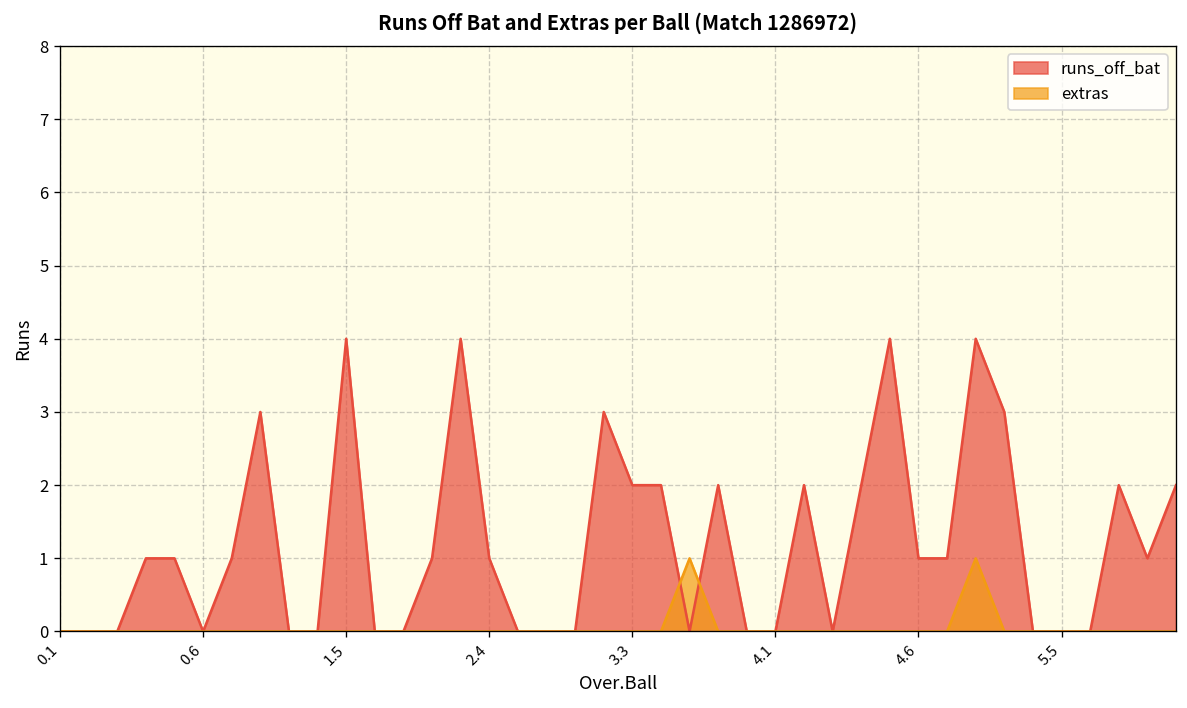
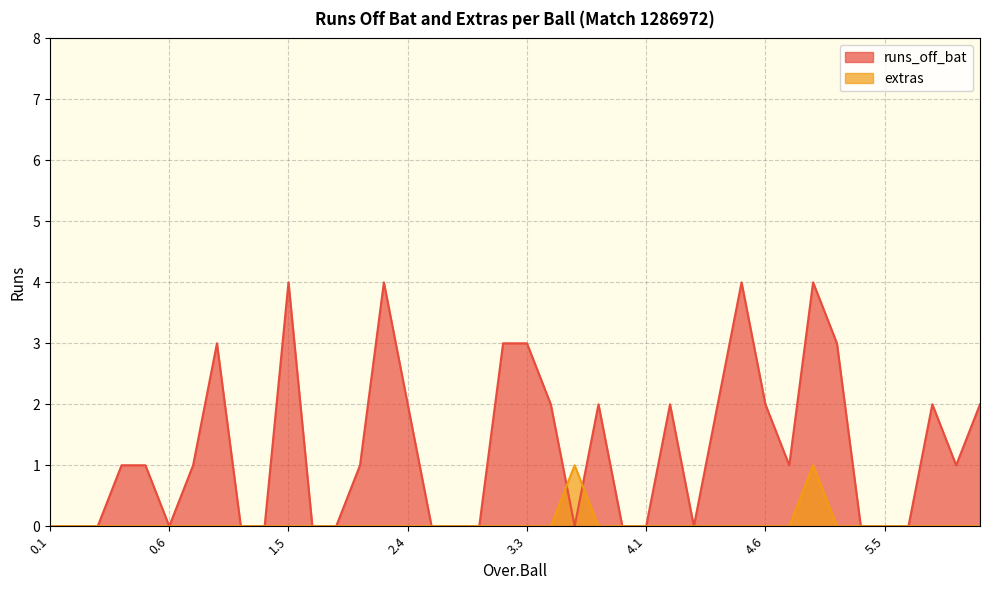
runs_off_bat, 2.4: 1 -> 2
runs_off_bat, 3.3: 2 -> 3
runs_off_bat, 4.6: 1 -> 2
